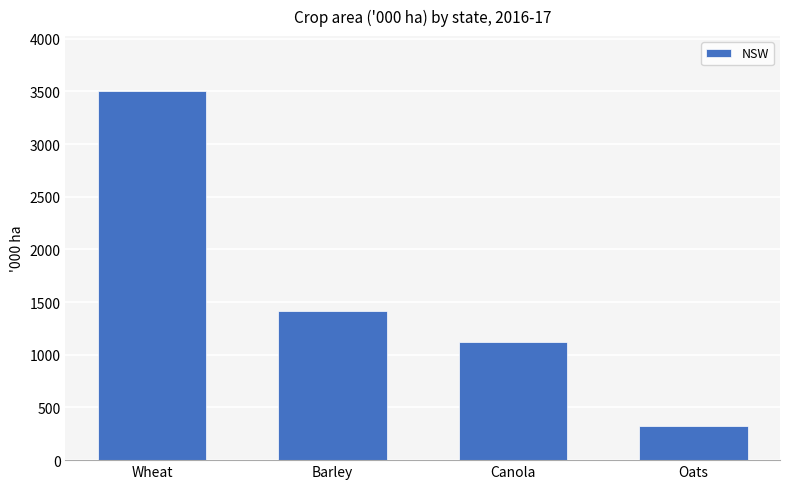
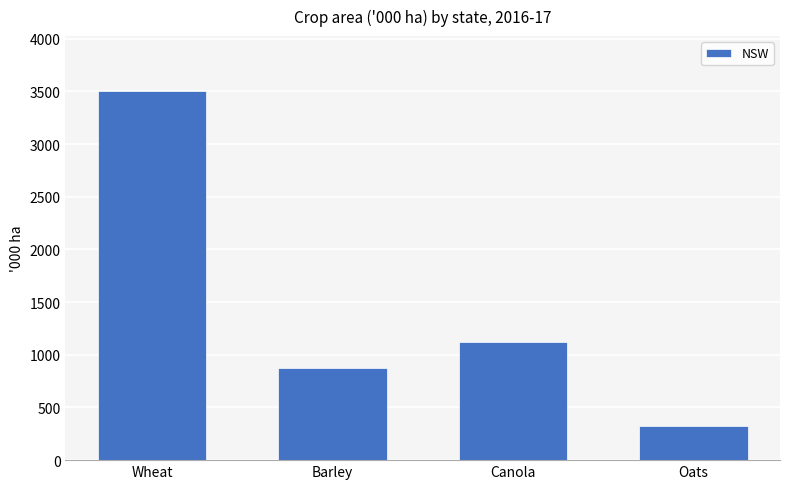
Barley: 1420 -> 870
